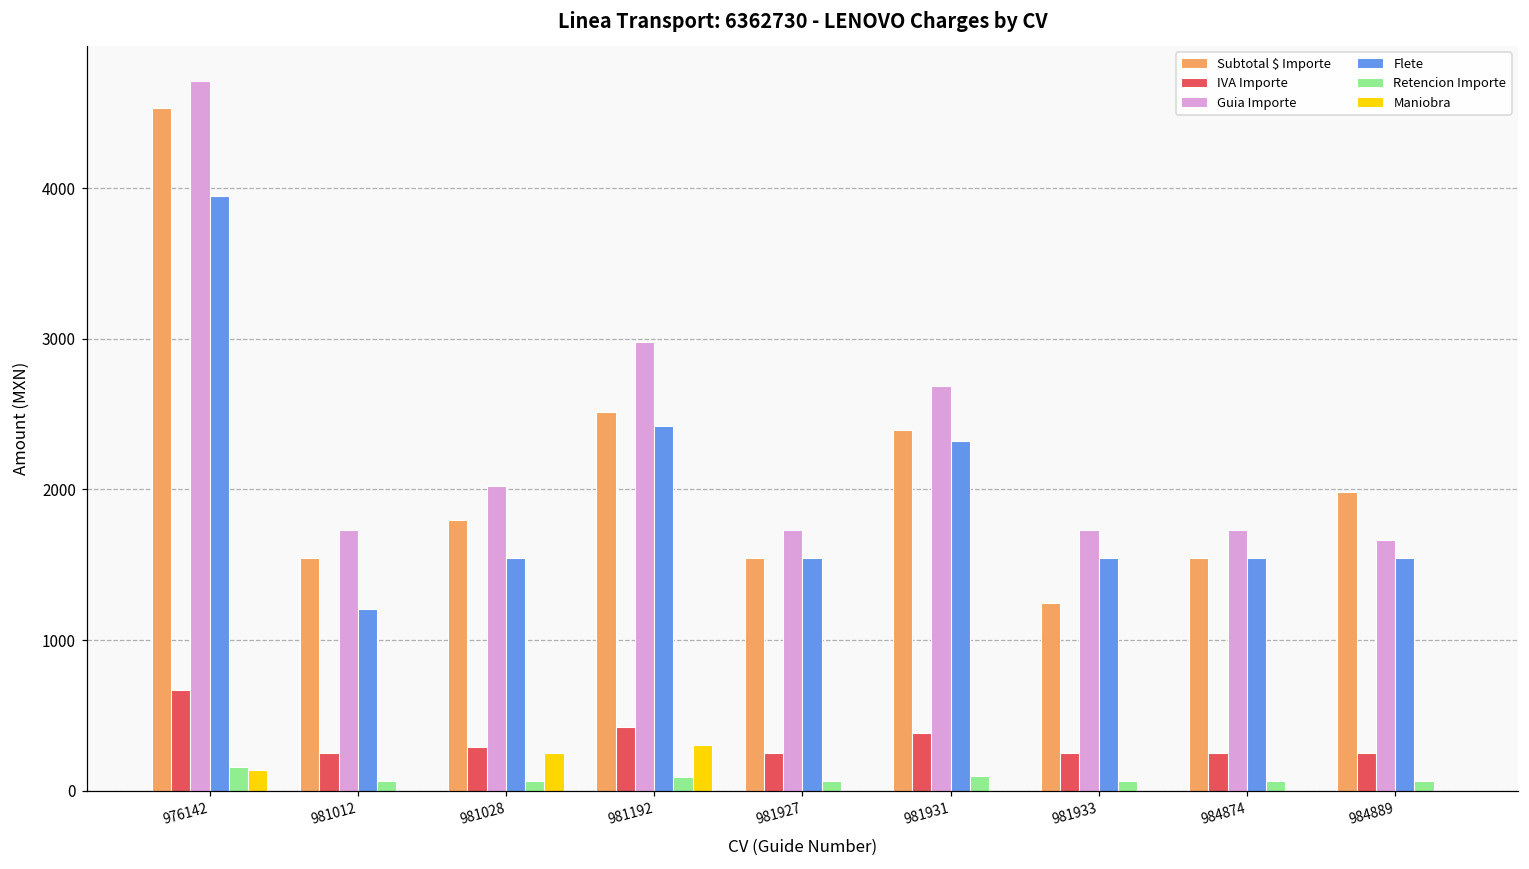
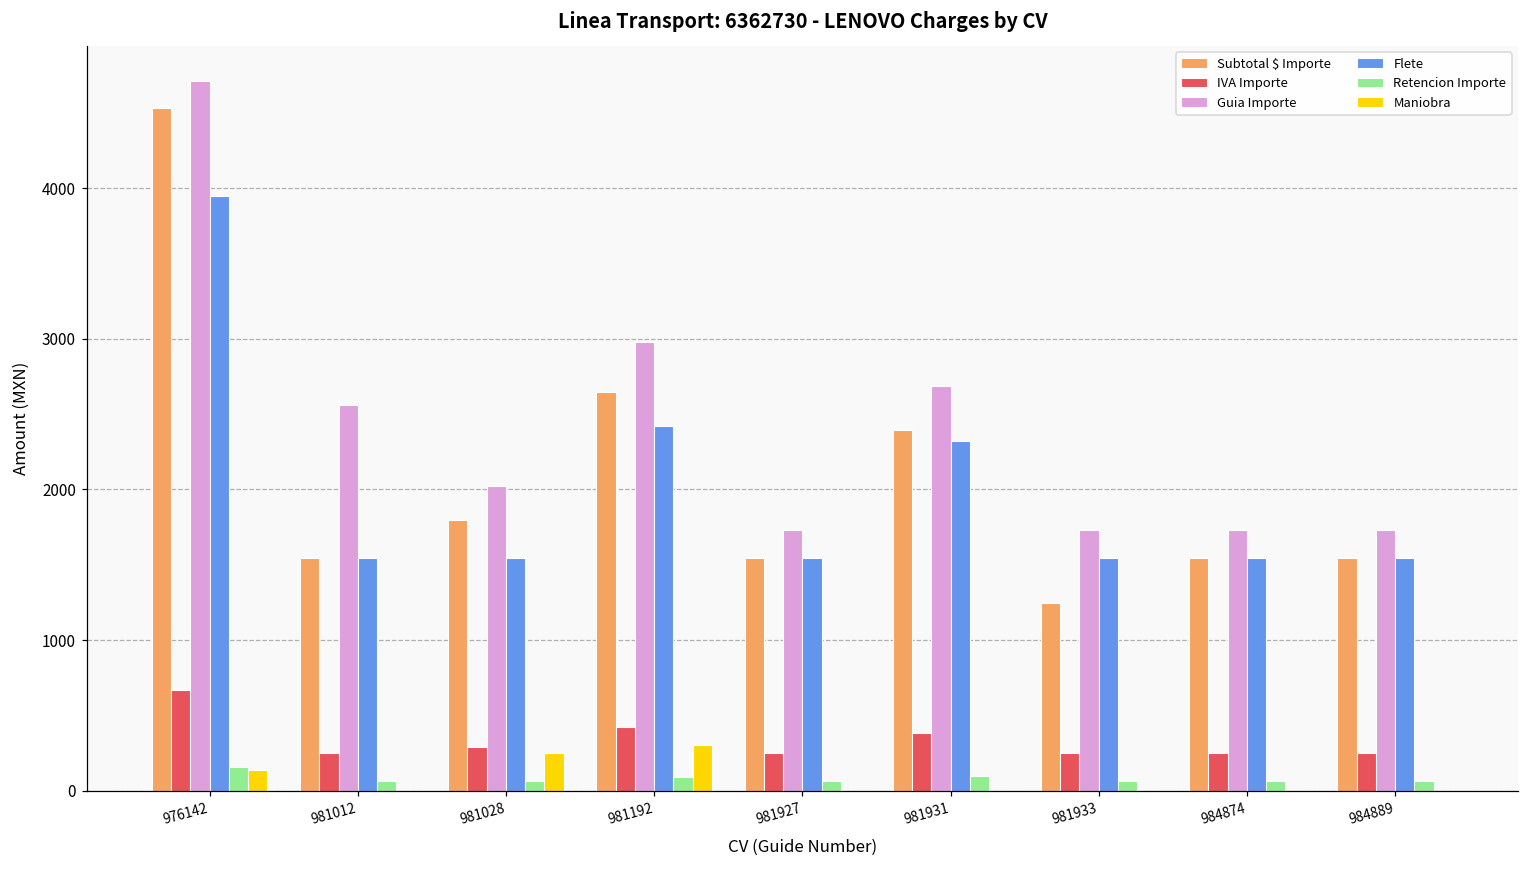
Guia Importe, 981012: 1730 -> 2560
Flete, 981012: 1210 -> 1550
Subtotal $ Importe, 981192: 2510 -> 2650
Subtotal $ Importe, 984889: 1980 -> 1550
Guia Importe, 984889: 1660 -> 1730
